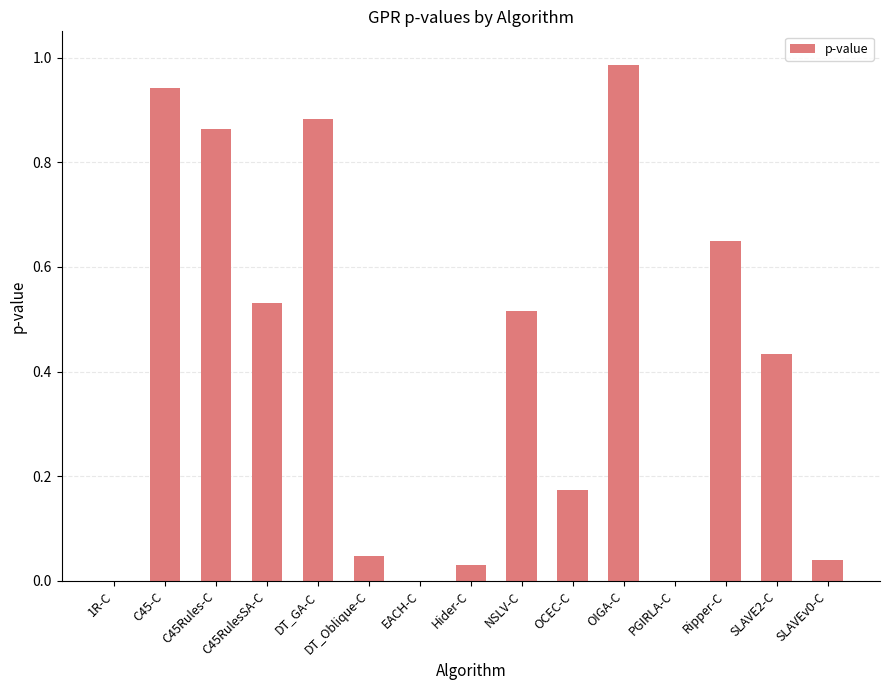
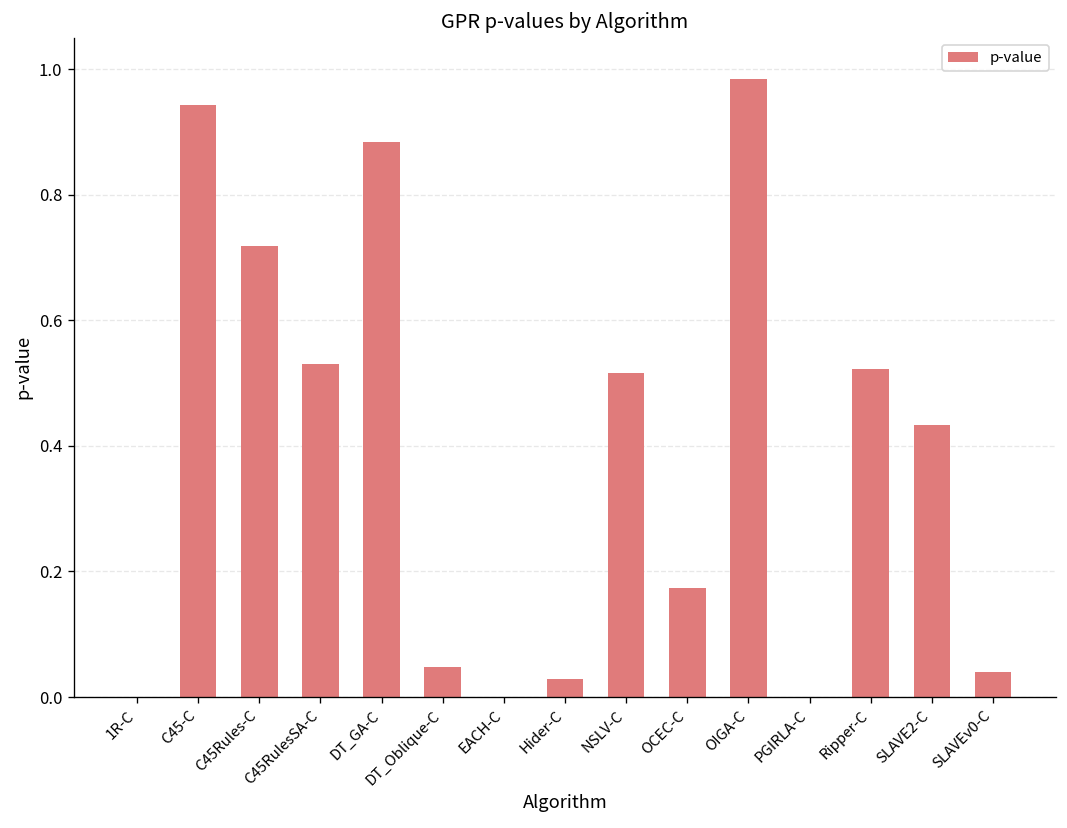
C45Rules-C: 0.86 -> 0.72
Ripper-C: 0.65 -> 0.52
